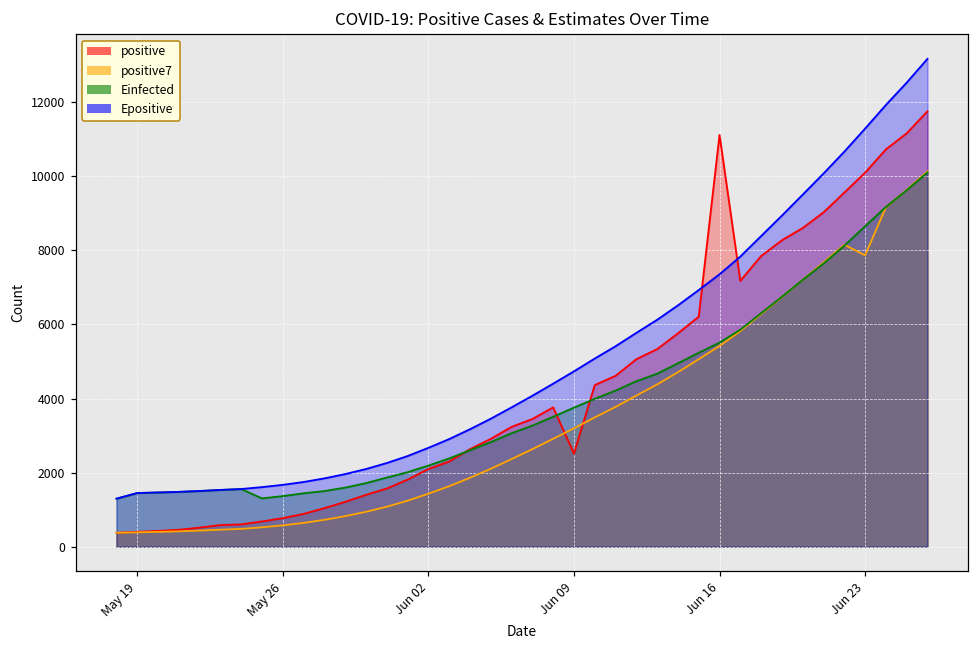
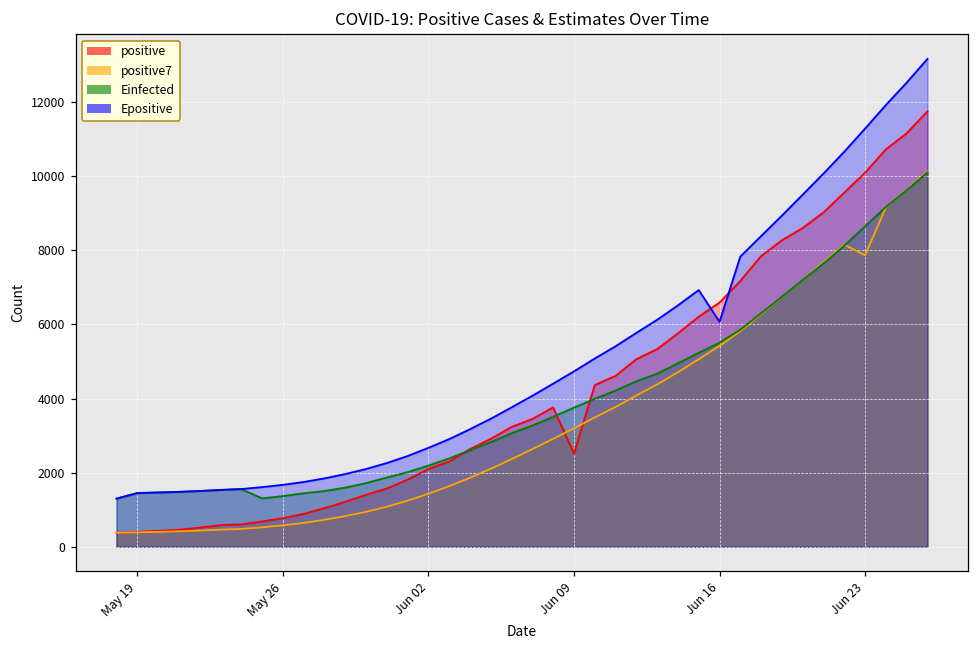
positive, Jun 16: 11100 -> 6600
Epositive, Jun 16: 7400 -> 6100
